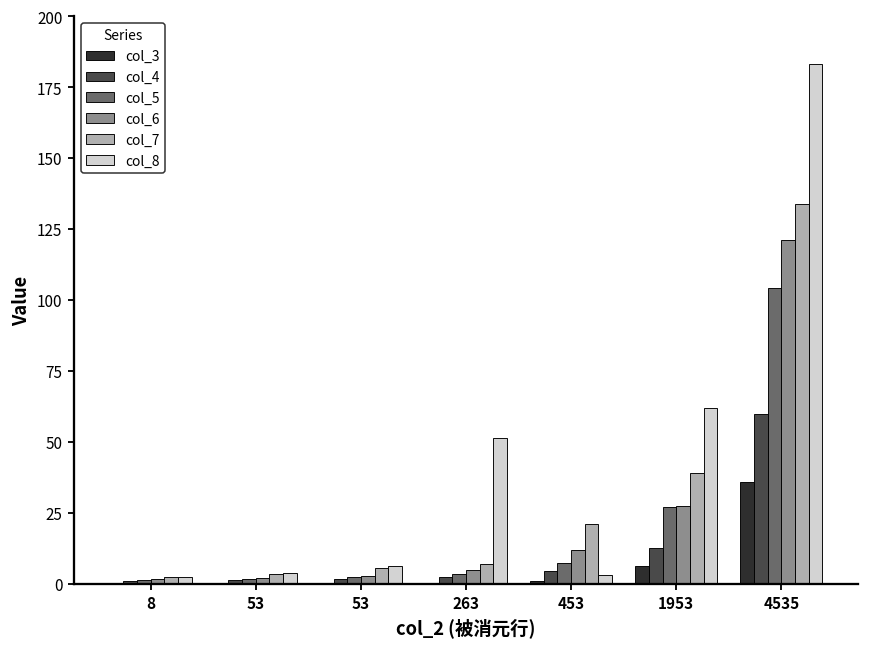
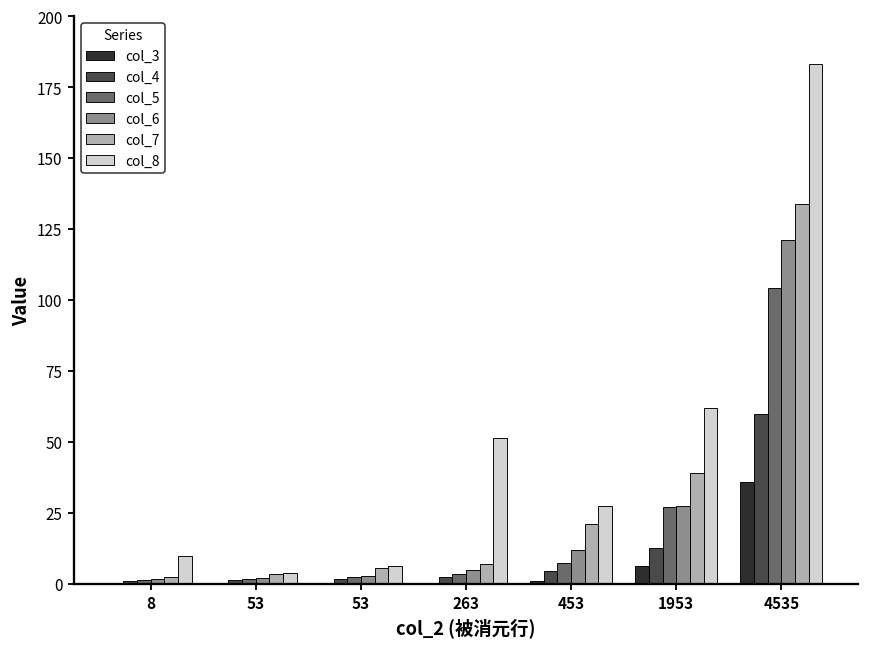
col_8, 8: 3 -> 10
col_8, 453: 3 -> 27
